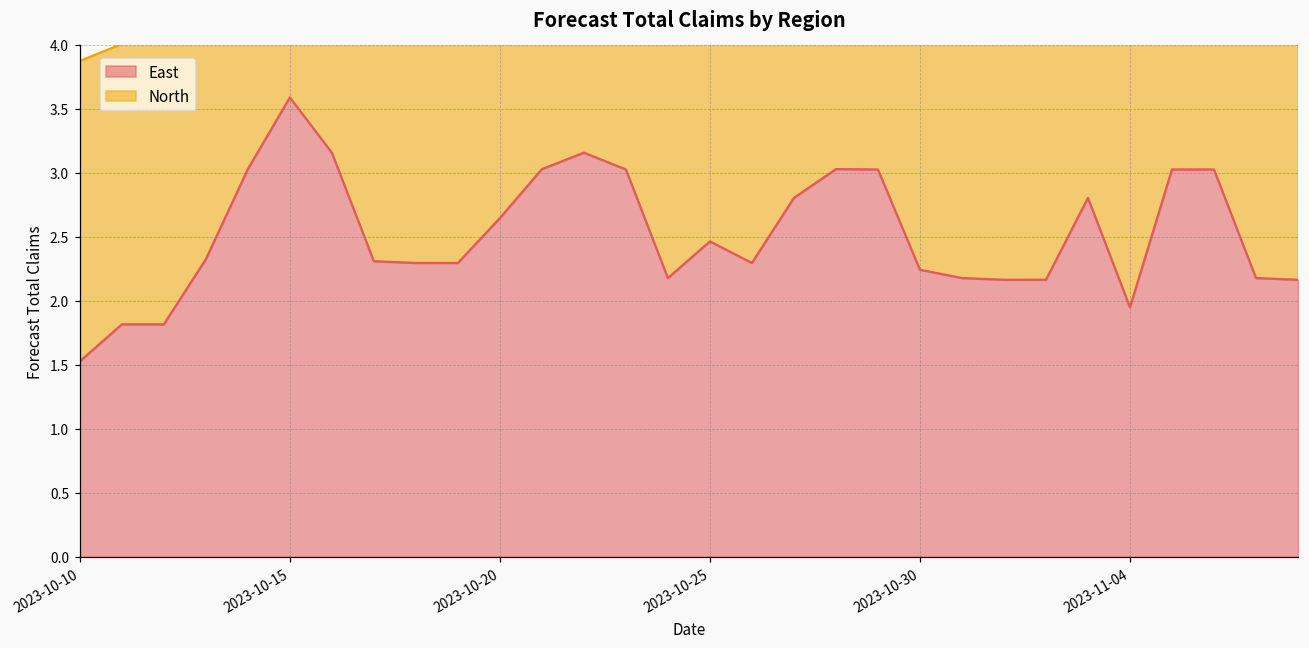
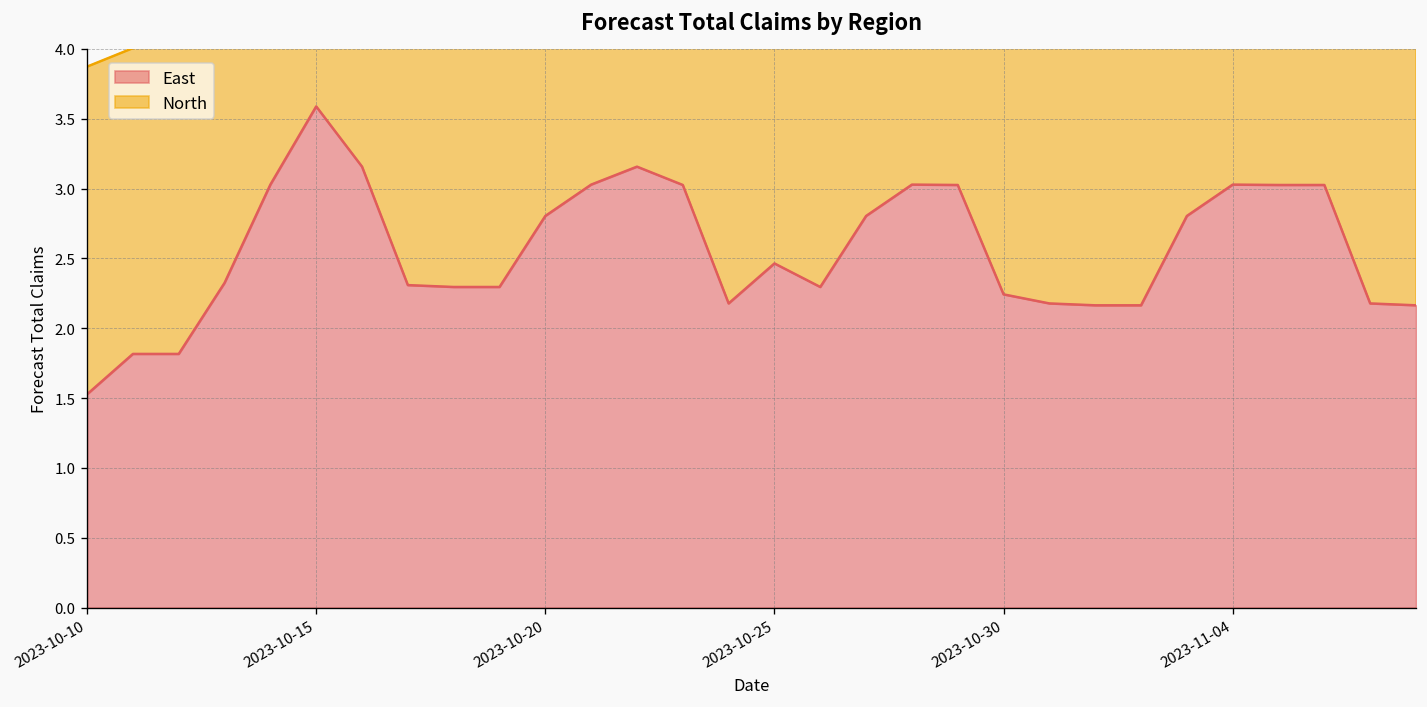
East, 2023-10-20: 2.65 -> 2.80
East, 2023-11-04: 1.95 -> 3.03
